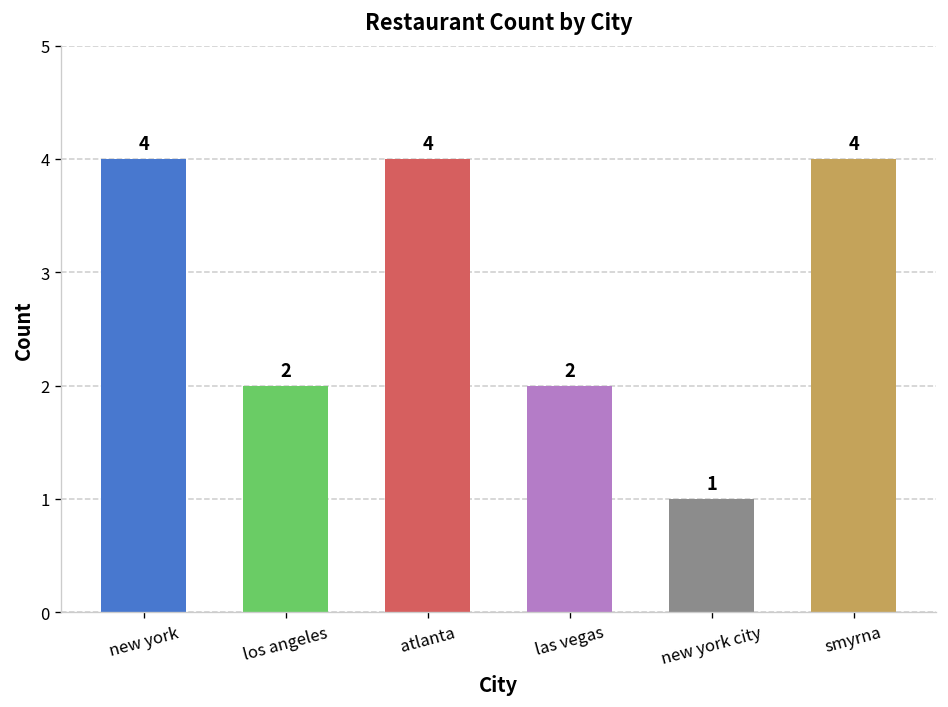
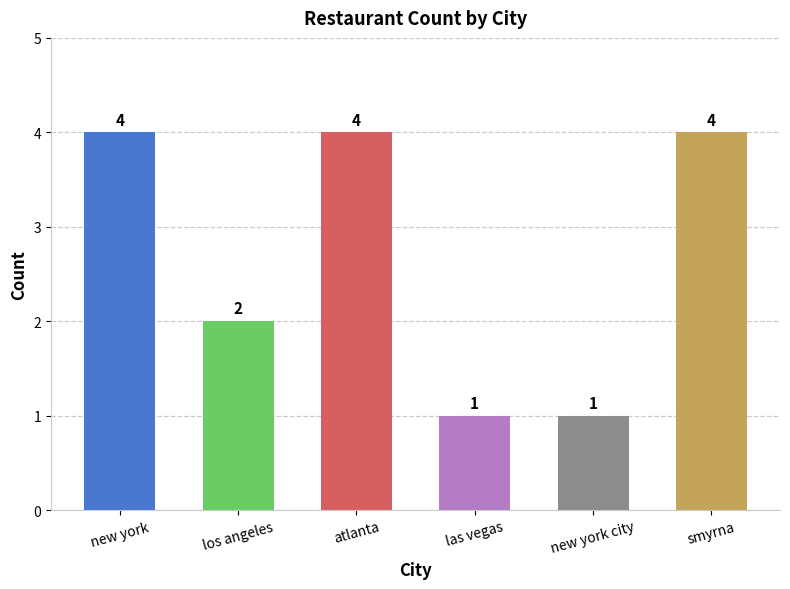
las vegas: 2 -> 1
